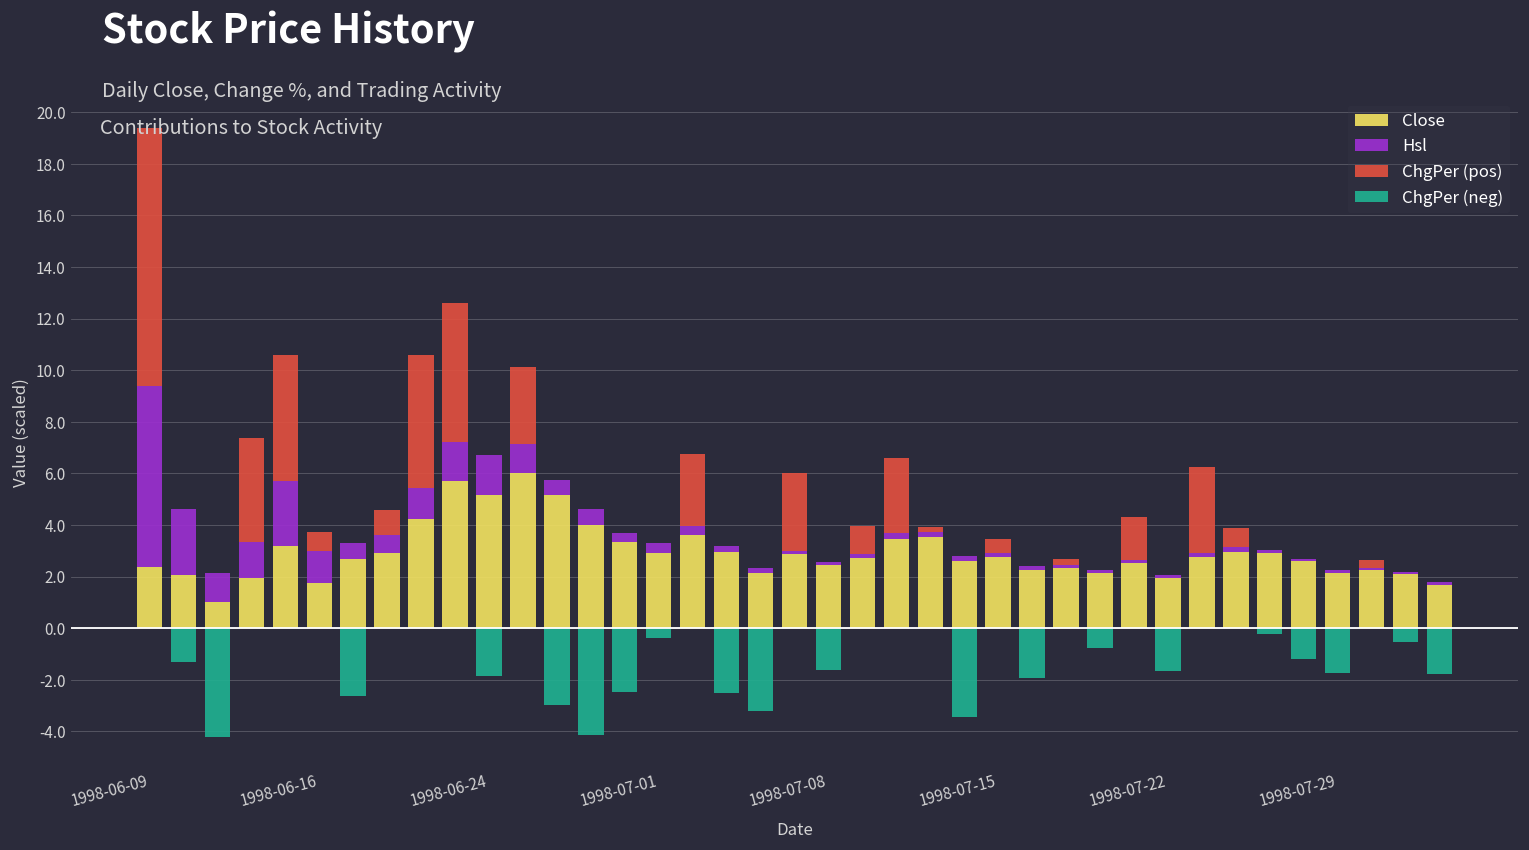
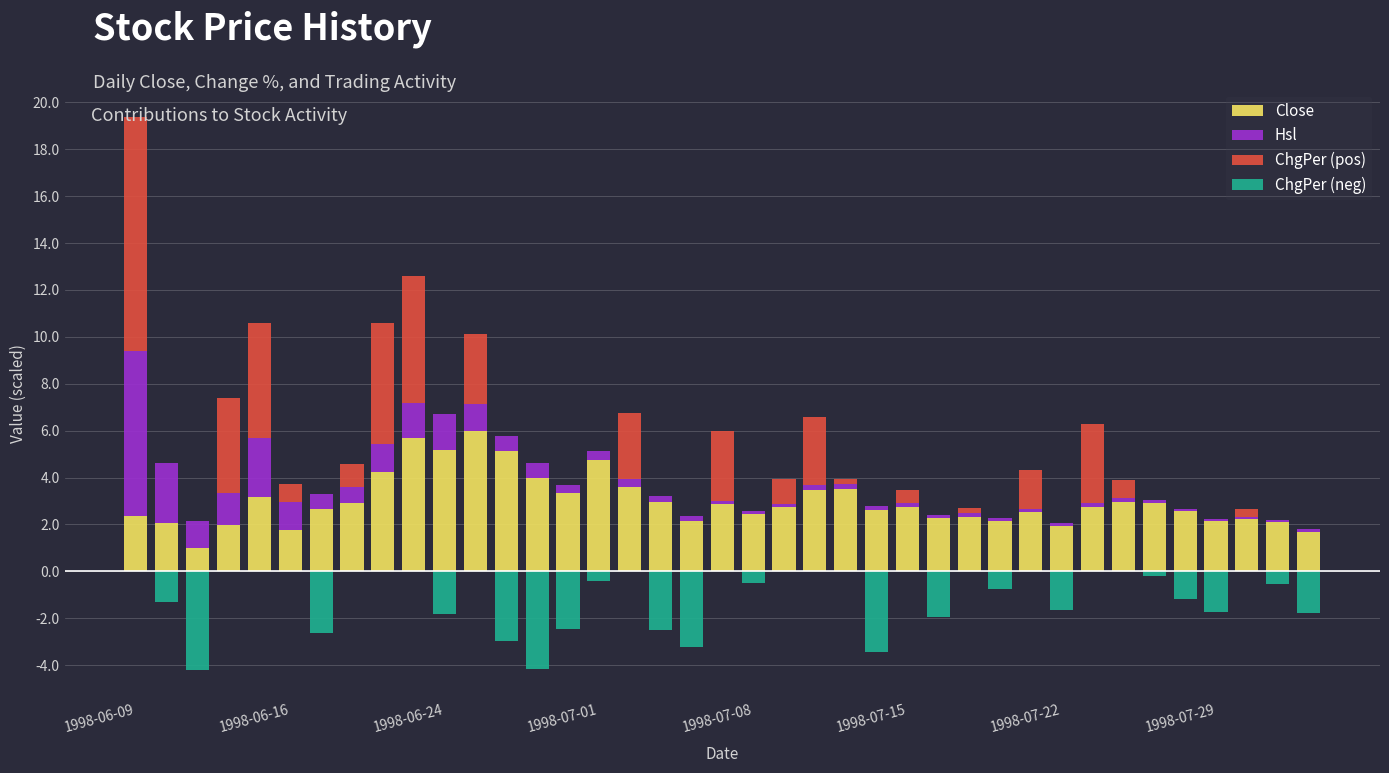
Close, 1998-07-01: 2.9 -> 4.7
ChgPer (neg), 1998-07-08: -1.6 -> -0.5
